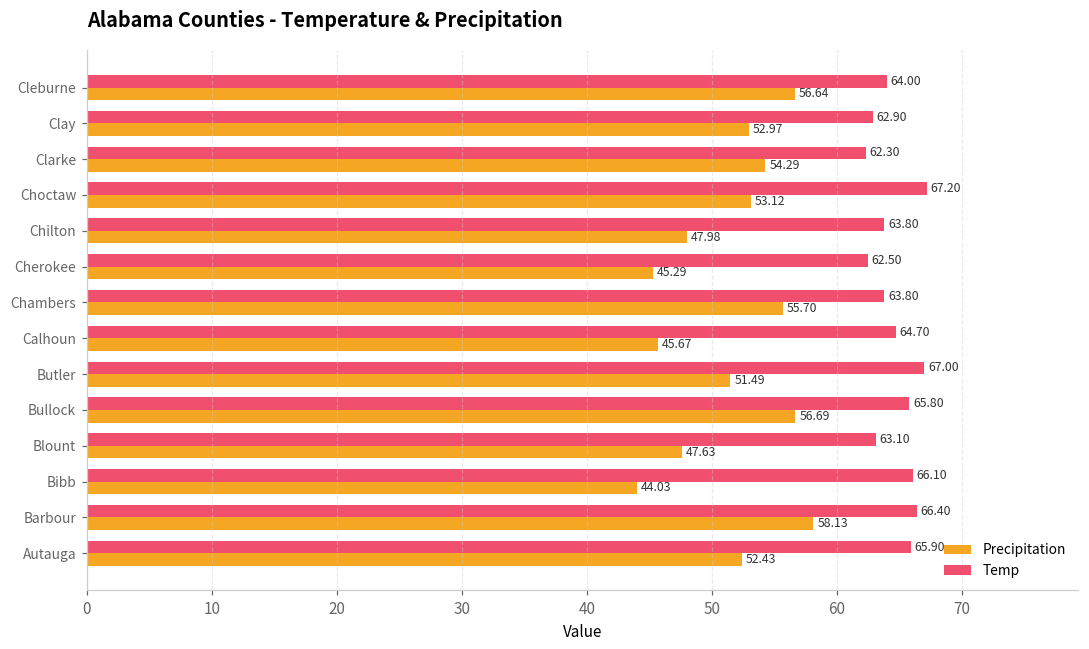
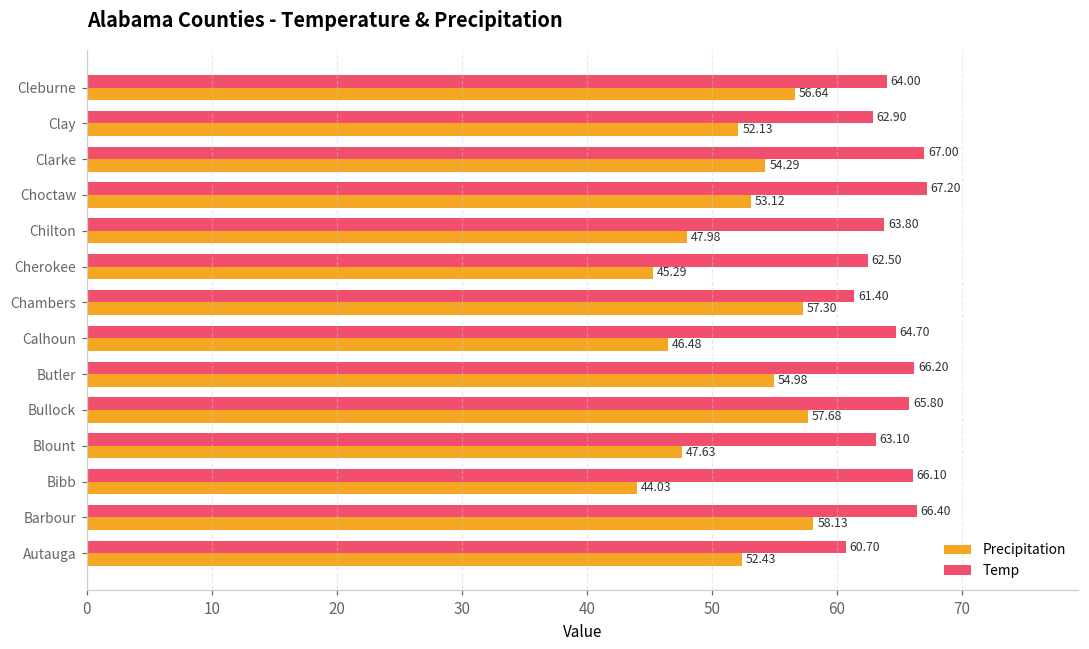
Precipitation, Clay: 52.97 -> 52.13
Temp, Clarke: 62.30 -> 67.00
Temp, Chambers: 63.80 -> 61.40
Precipitation, Chambers: 55.70 -> 57.30
Precipitation, Calhoun: 45.67 -> 46.48
Temp, Butler: 67.00 -> 66.20
Precipitation, Butler: 51.49 -> 54.98
Precipitation, Bullock: 56.69 -> 57.68
Temp, Autauga: 65.90 -> 60.70
